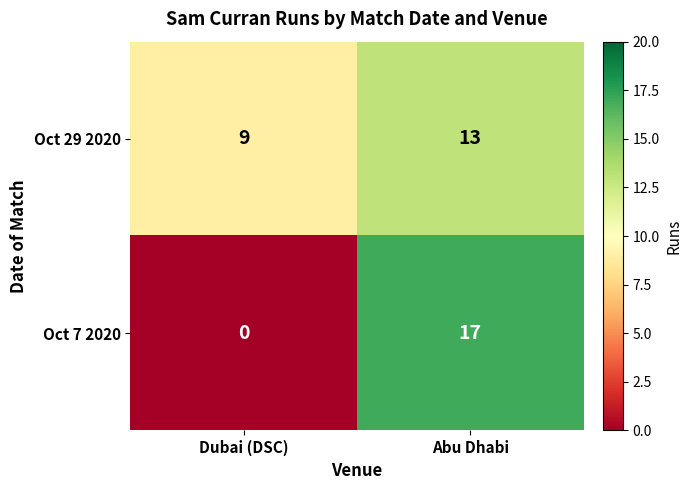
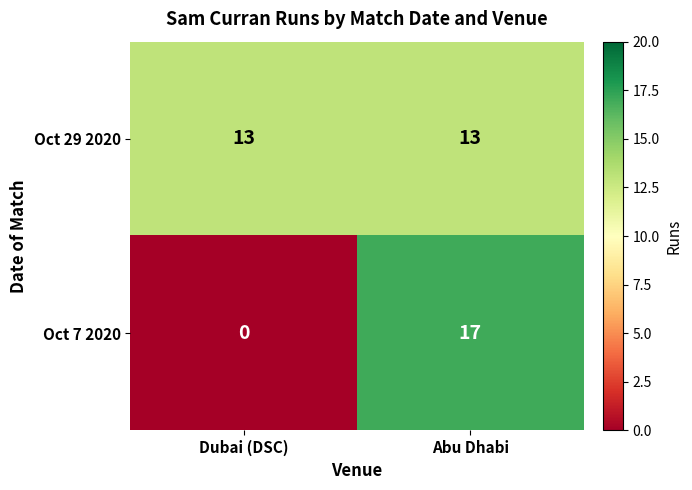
Oct 29 2020, Dubai (DSC): 9 -> 13
